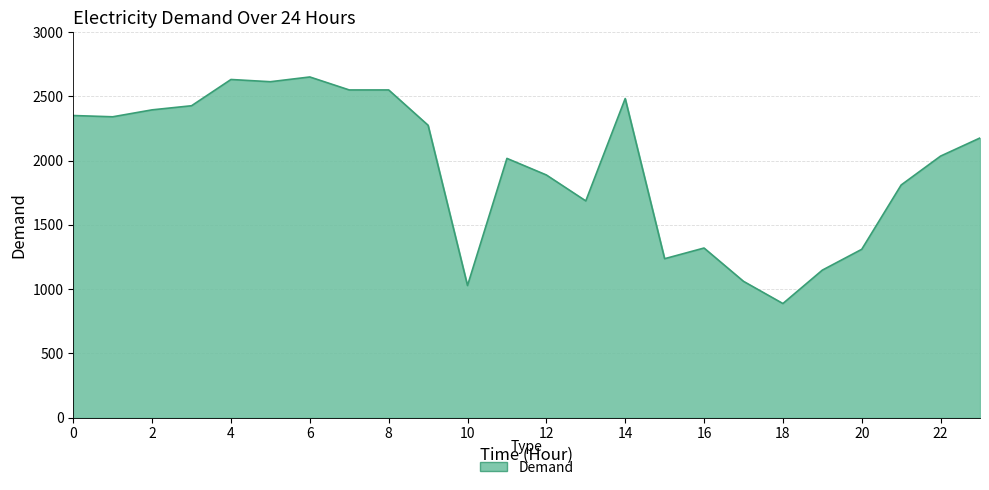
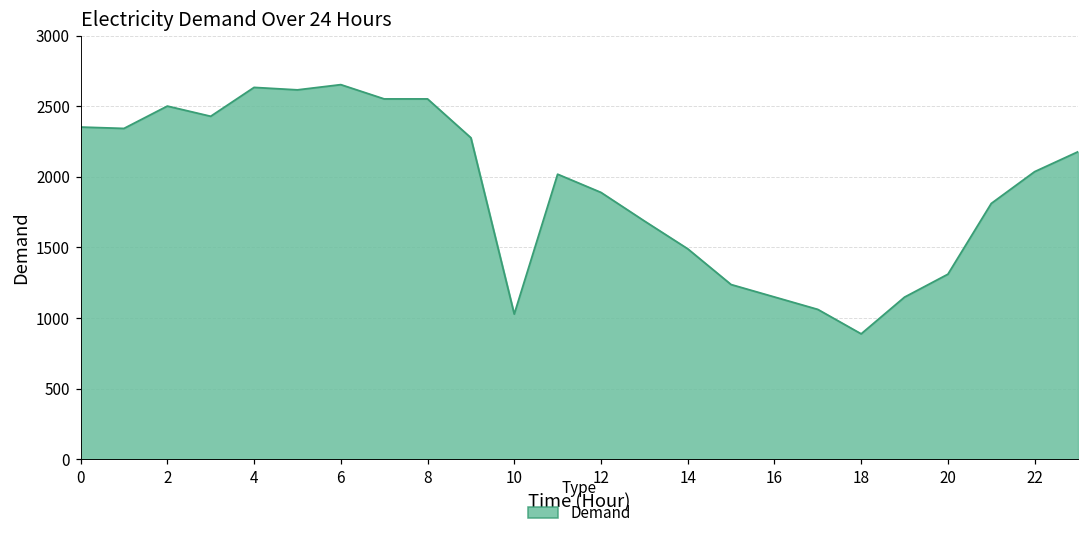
2: 2400 -> 2500
14: 2480 -> 1490
16: 1320 -> 1150
